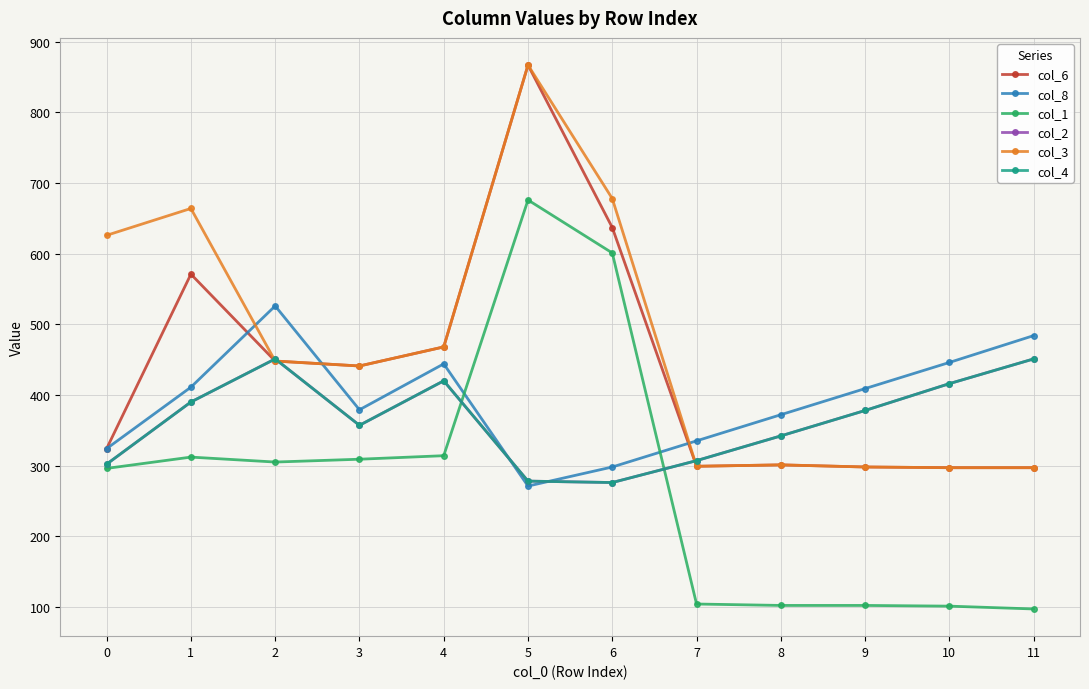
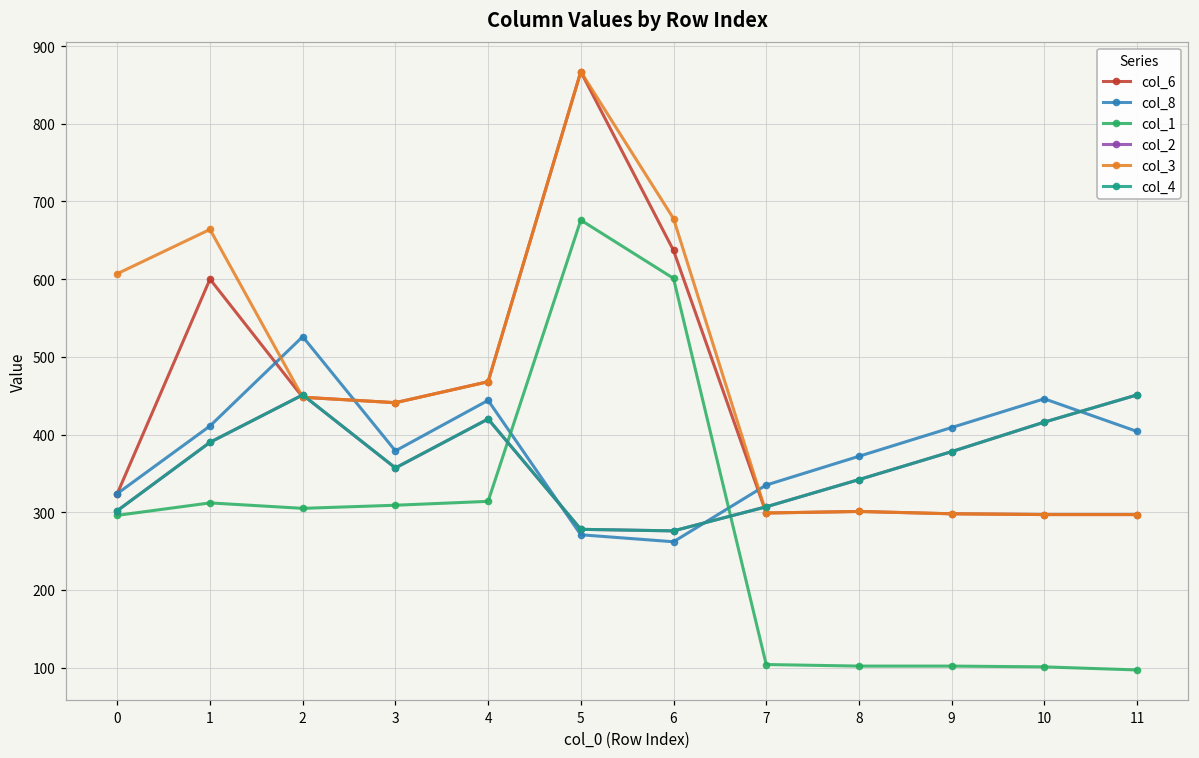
col_3, 0: 630 -> 610
col_6, 1: 570 -> 600
col_8, 6: 300 -> 260
col_8, 11: 480 -> 400
